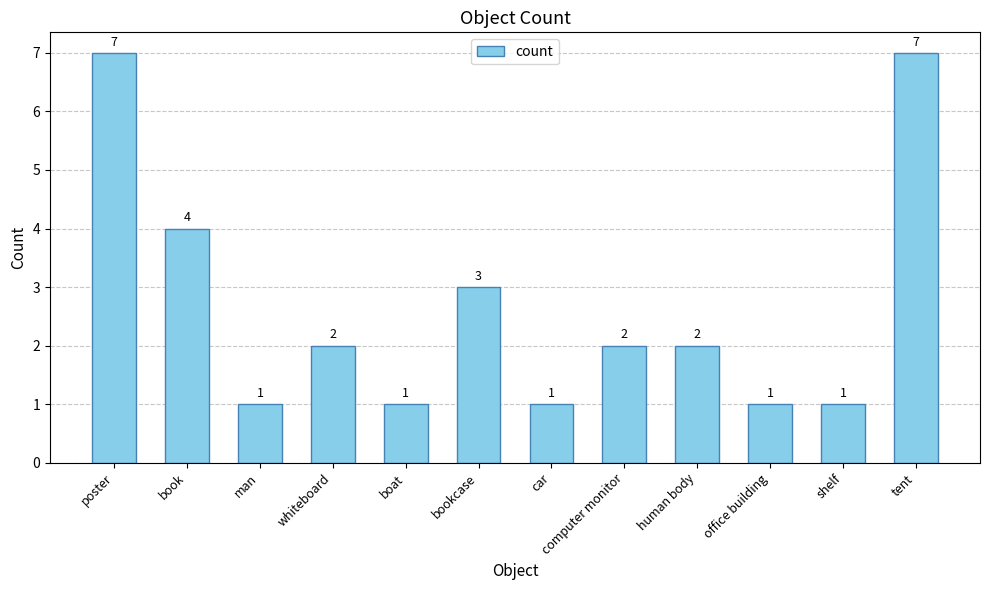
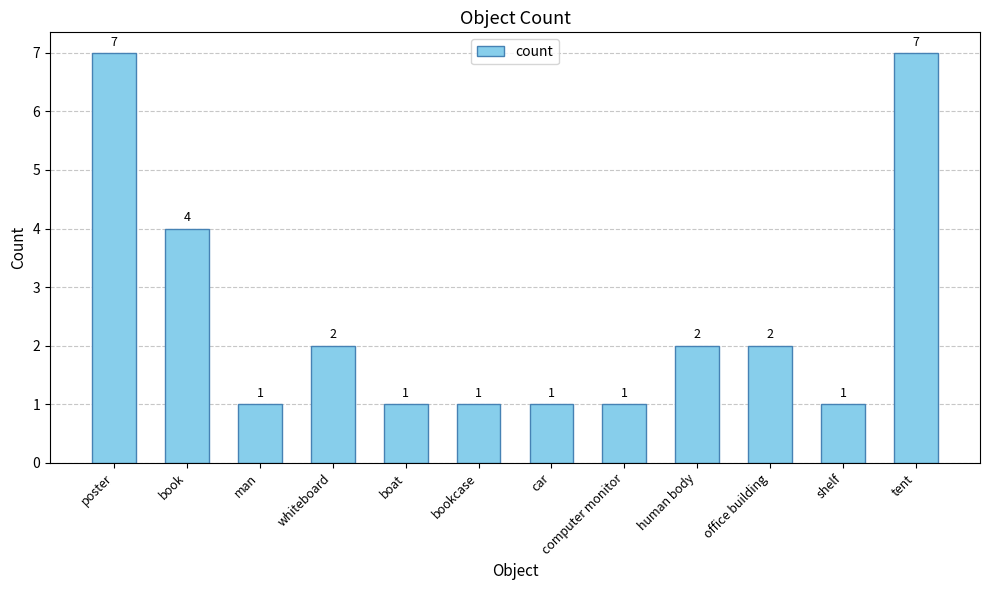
bookcase: 3 -> 1
computer monitor: 2 -> 1
office building: 1 -> 2
